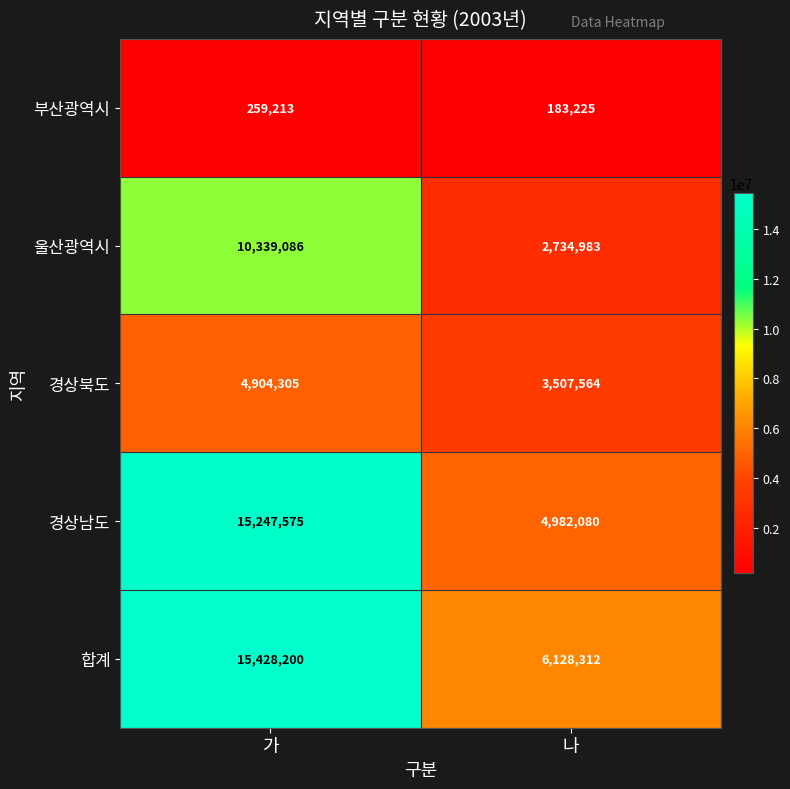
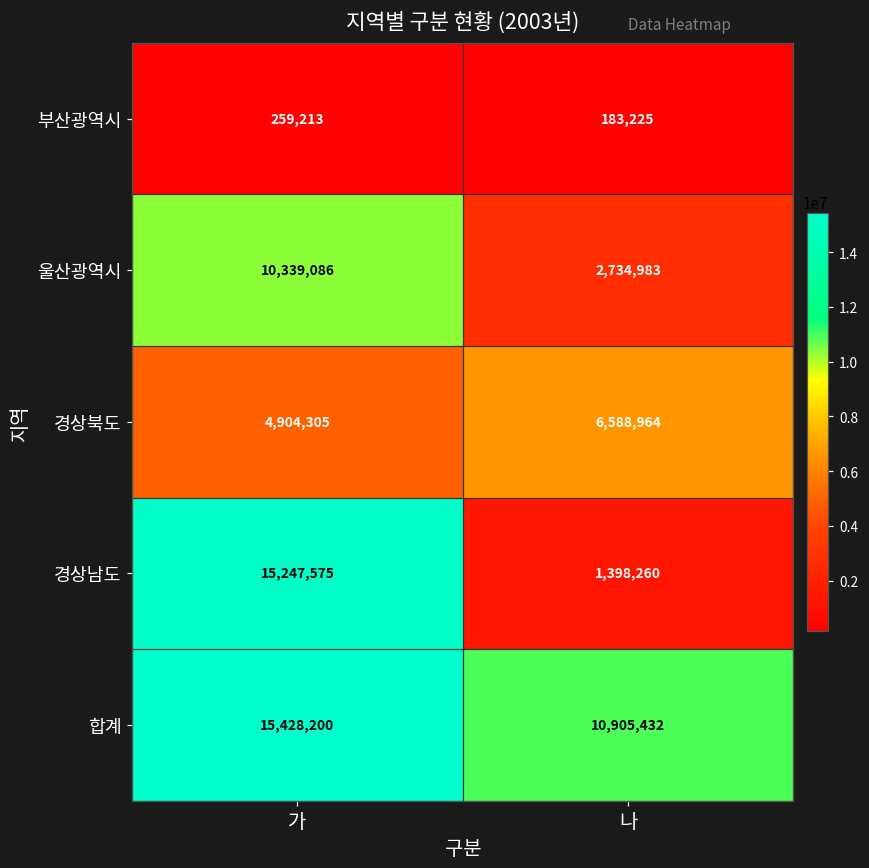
경상북도, 나: 3,507,564 -> 6,588,964
경상남도, 나: 4,982,080 -> 1,398,260
합계, 나: 6,128,312 -> 10,905,432
